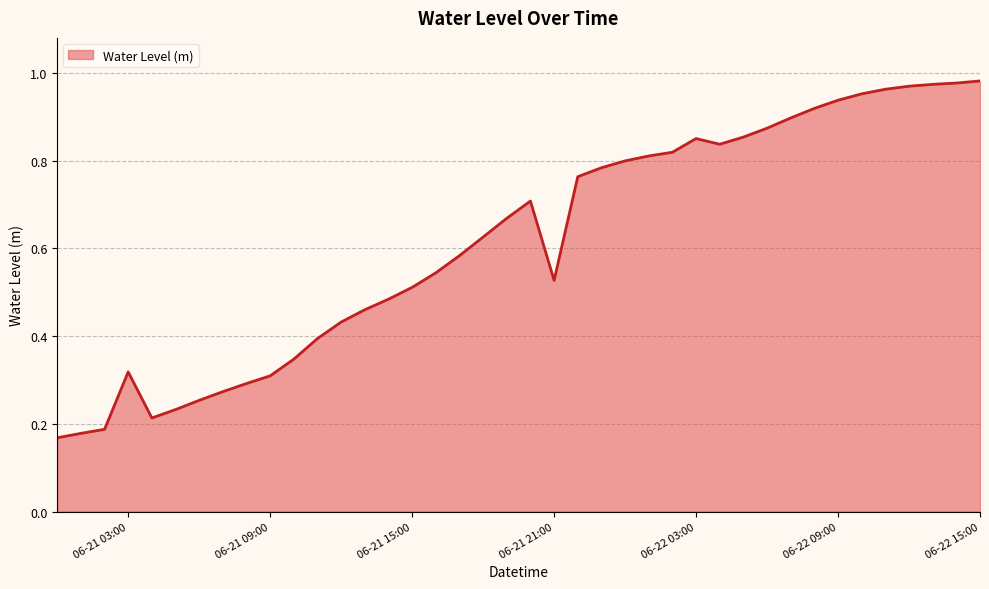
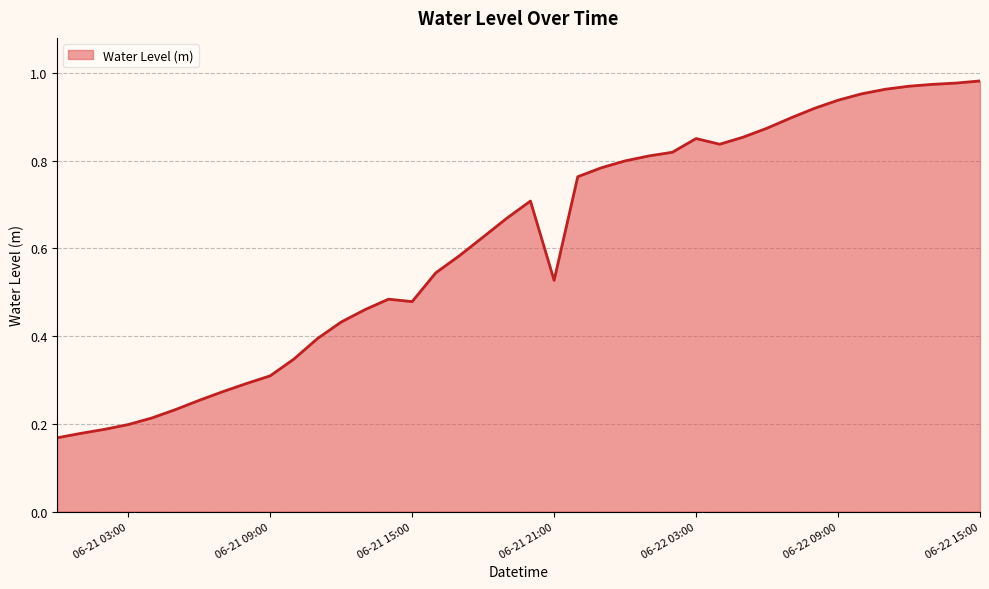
06-21 03:00: 0.32 -> 0.20
06-21 15:00: 0.51 -> 0.48
